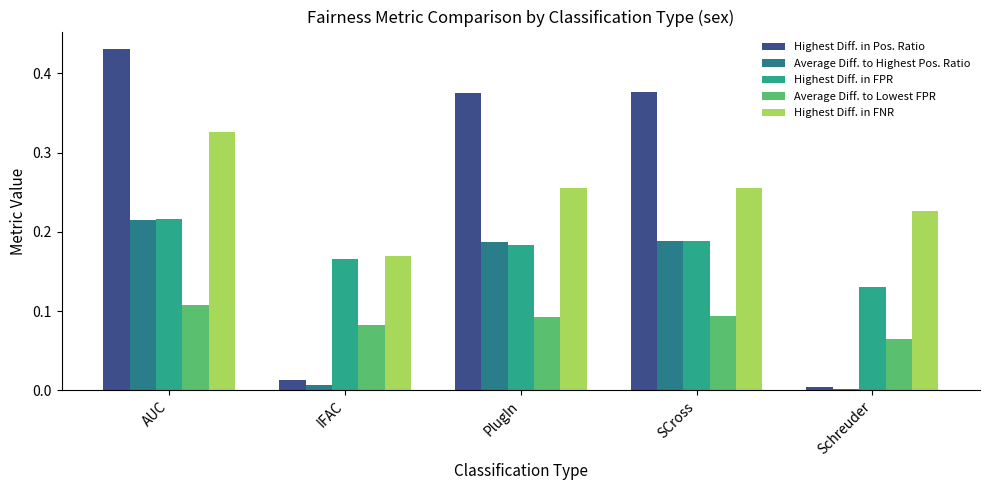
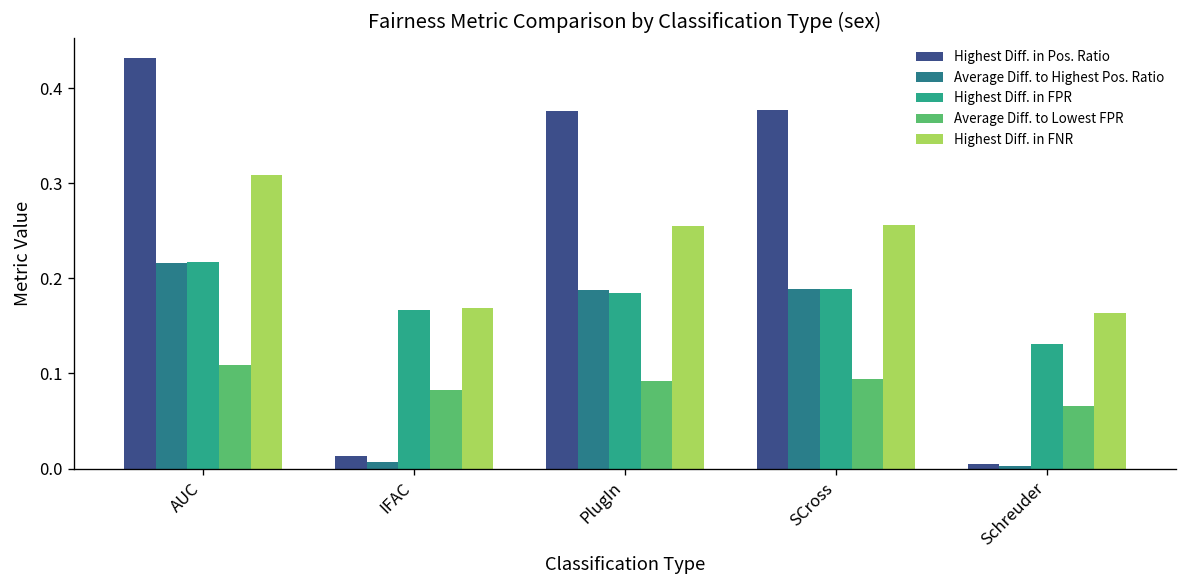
Highest Diff. in FNR, AUC: 0.33 -> 0.31
Highest Diff. in FNR, Schreuder: 0.23 -> 0.16
